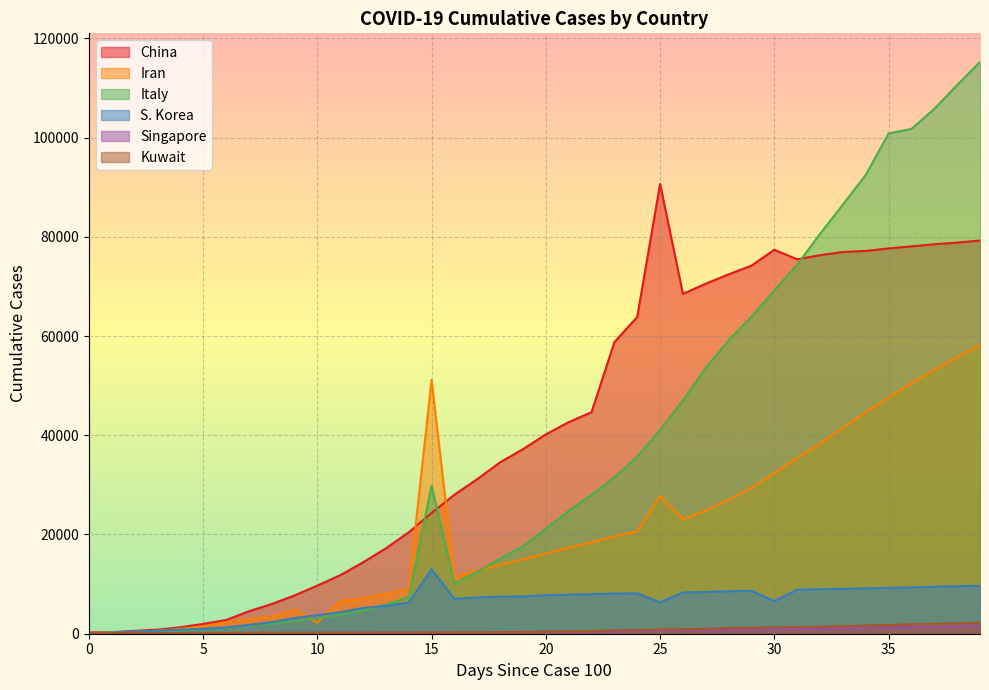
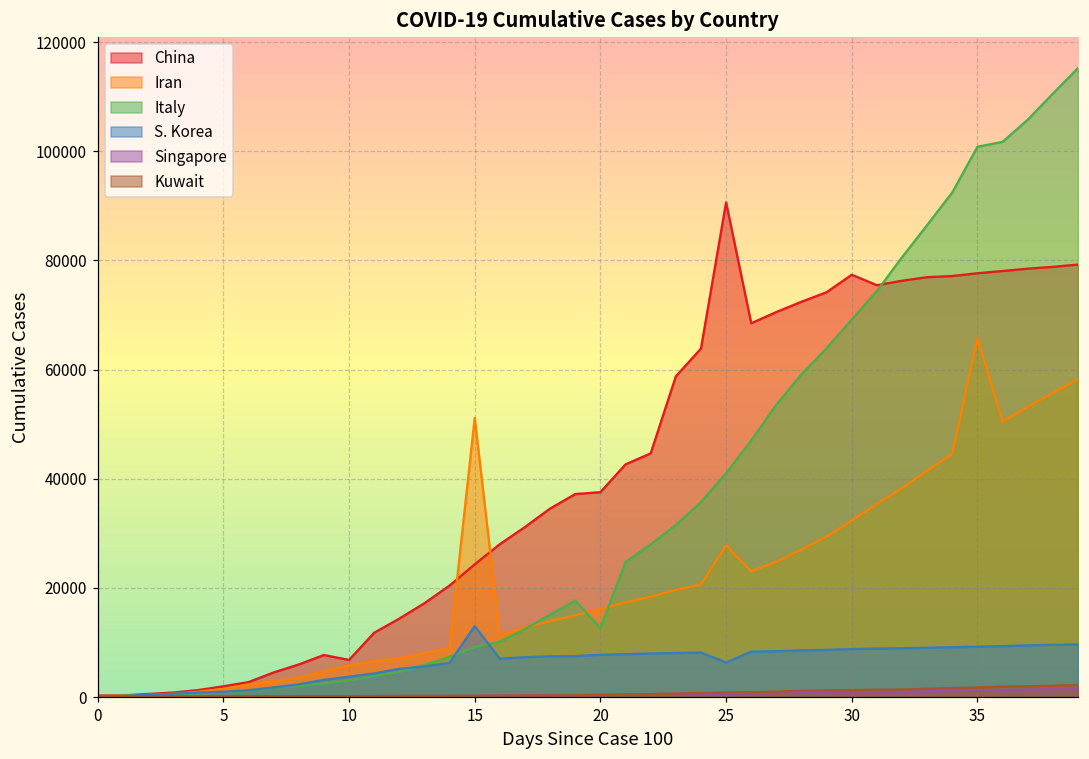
China, 10: 10000 -> 7000
Iran, 10: 2000 -> 6000
Italy, 15: 30000 -> 9000
China, 20: 40000 -> 38000
Italy, 20: 21000 -> 13000
S. Korea, 30: 7000 -> 9000
Iran, 35: 48000 -> 66000
